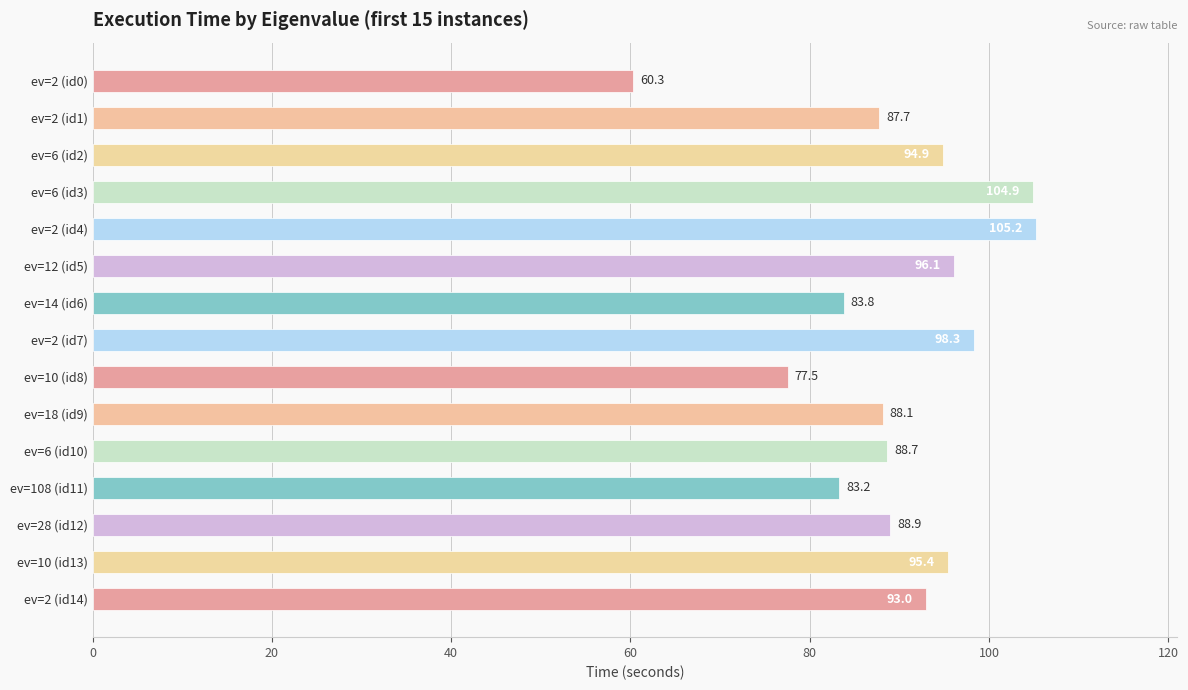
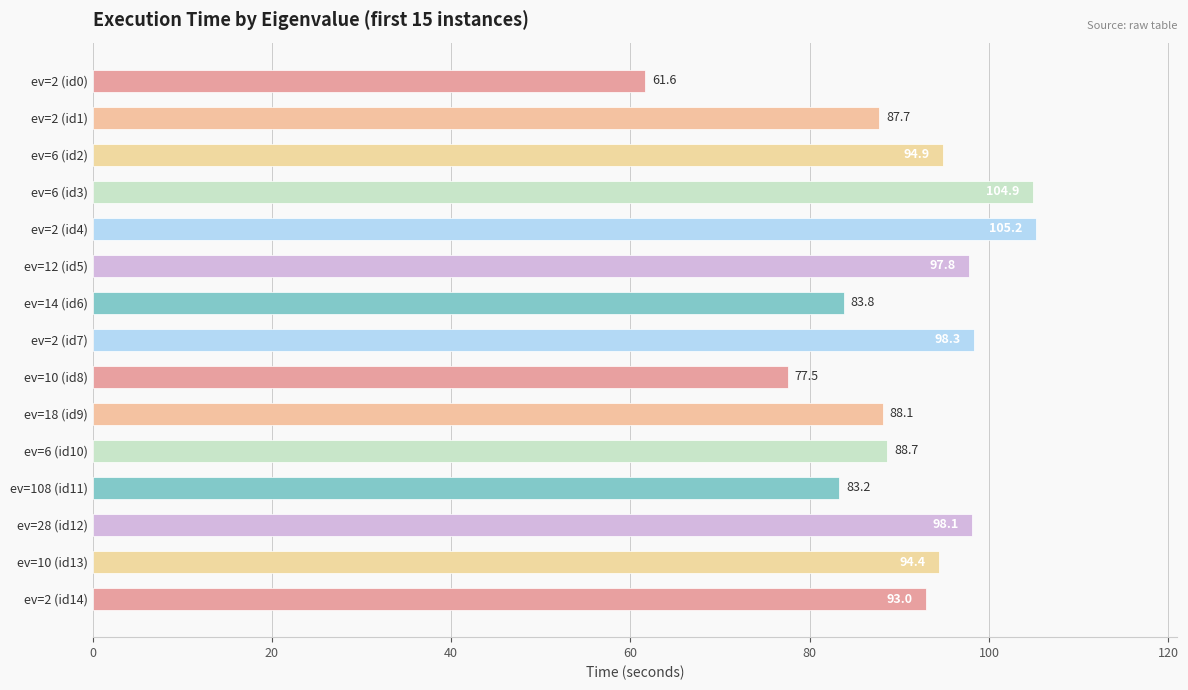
ev=2 (id0): 60.3 -> 61.6
ev=12 (id5): 96.1 -> 97.8
ev=28 (id12): 88.9 -> 98.1
ev=10 (id13): 95.4 -> 94.4
